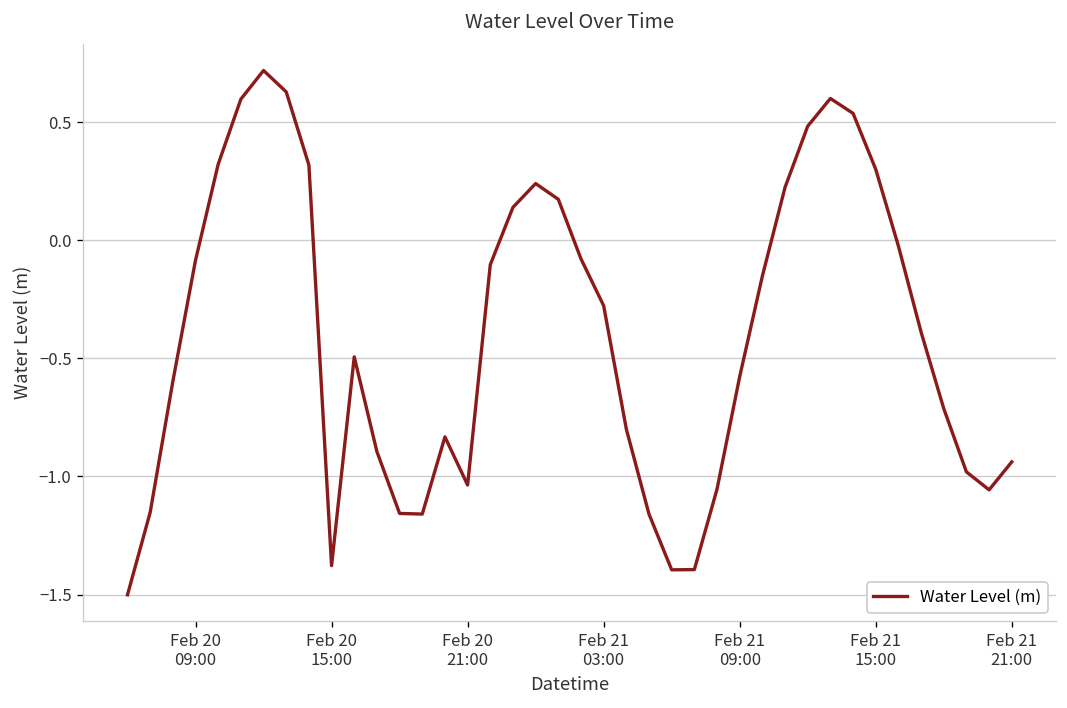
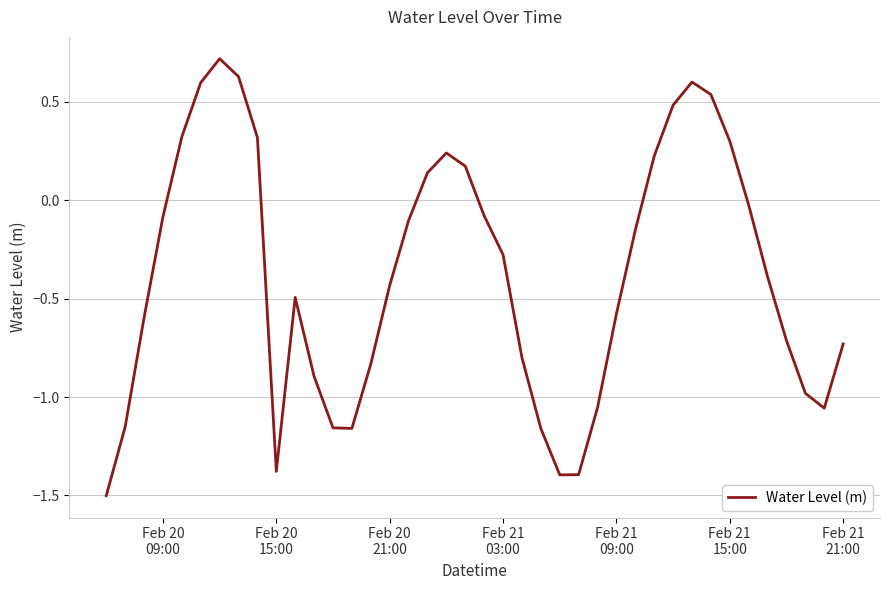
Feb 20 21:00: -1.04 -> -0.43
Feb 21 21:00: -0.94 -> -0.73
